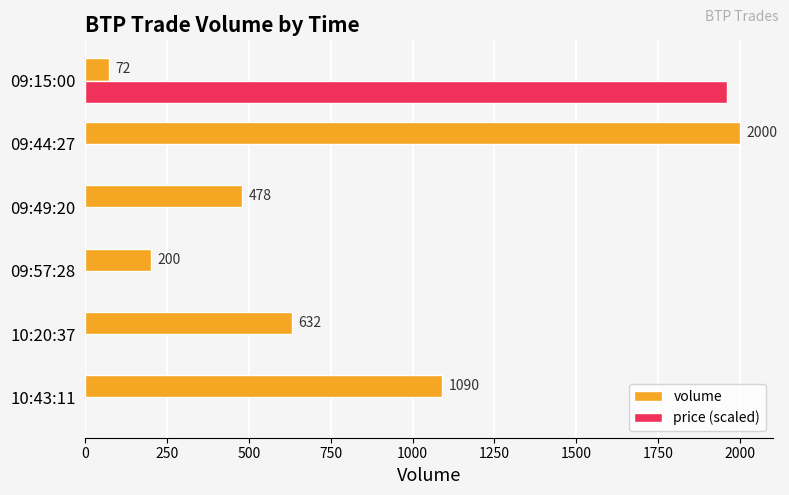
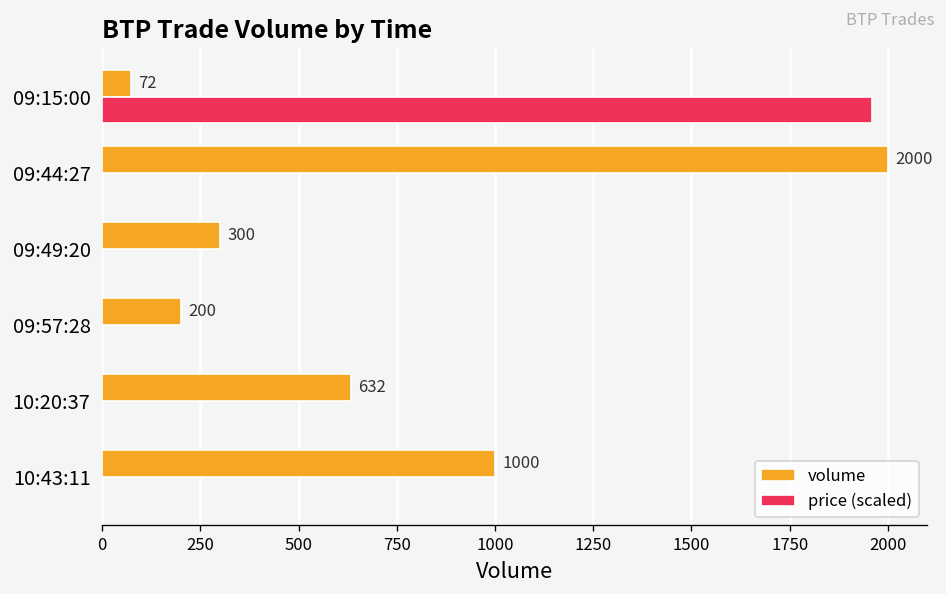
volume, 09:49:20: 478 -> 300
volume, 10:43:11: 1090 -> 1000
